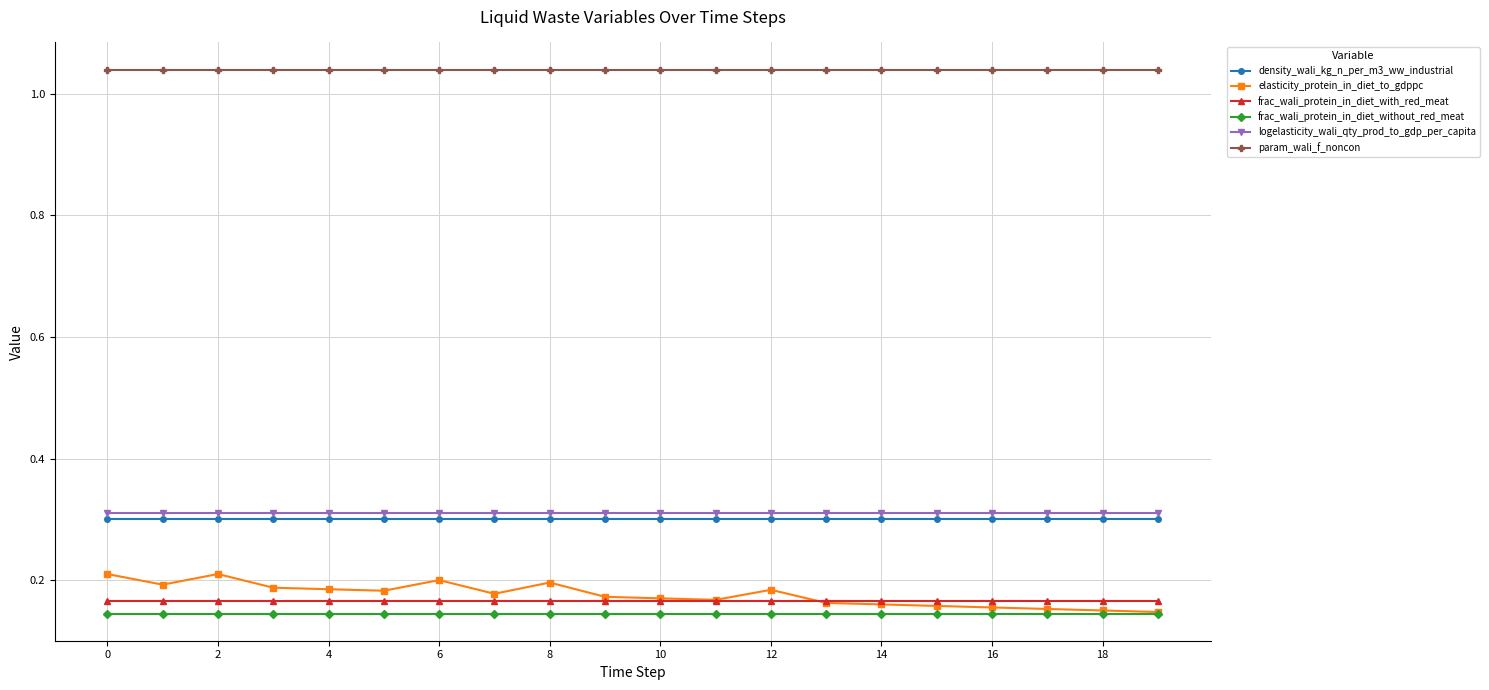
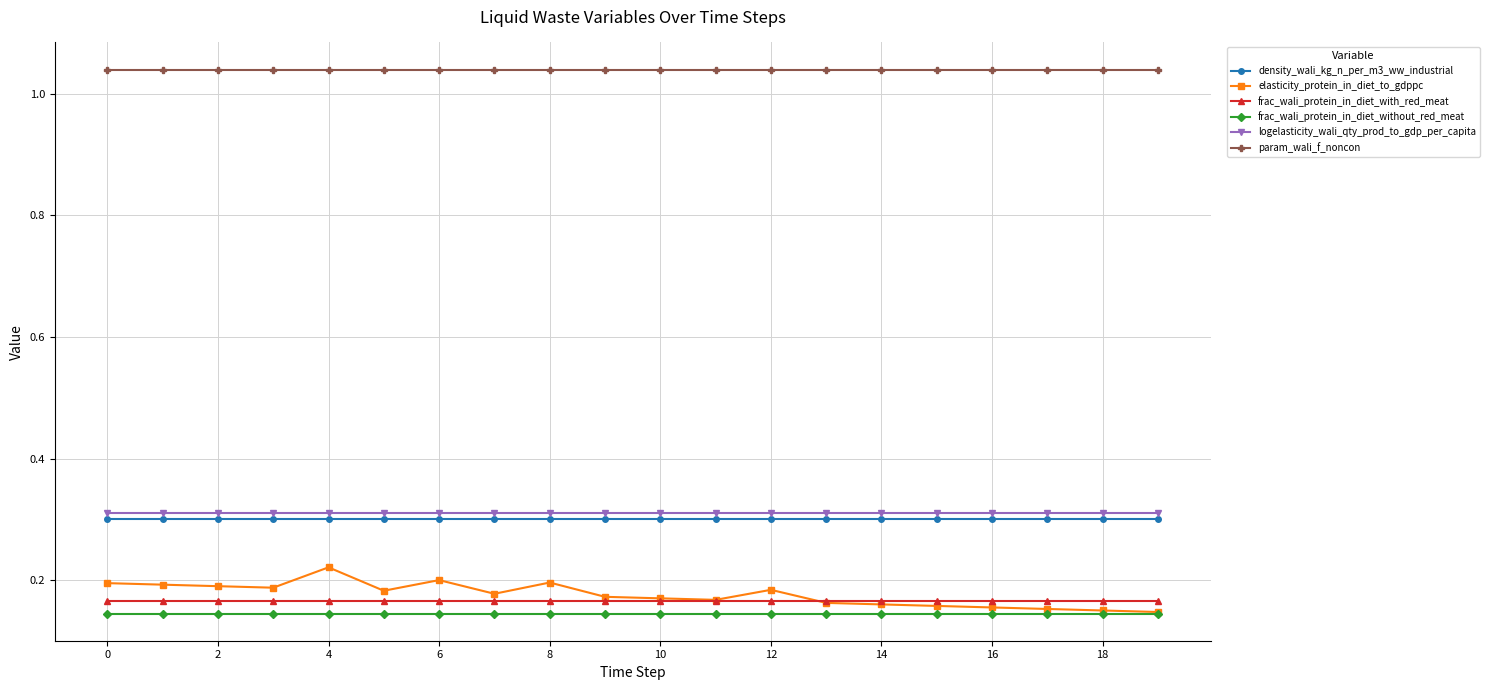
elasticity_protein_in_diet_to_gdppc, 0: 0.21 -> 0.20
elasticity_protein_in_diet_to_gdppc, 2: 0.21 -> 0.19
elasticity_protein_in_diet_to_gdppc, 4: 0.19 -> 0.22
